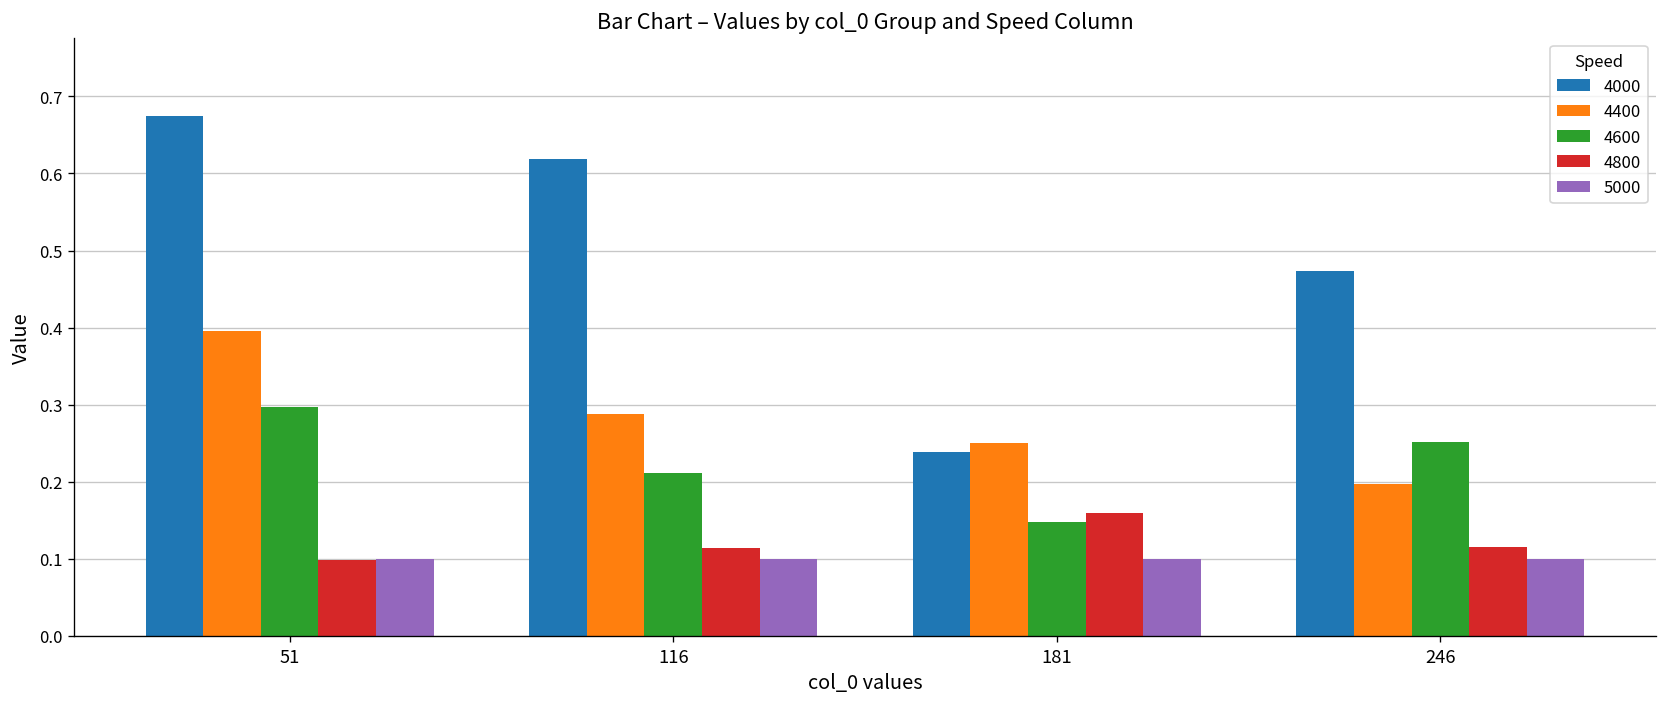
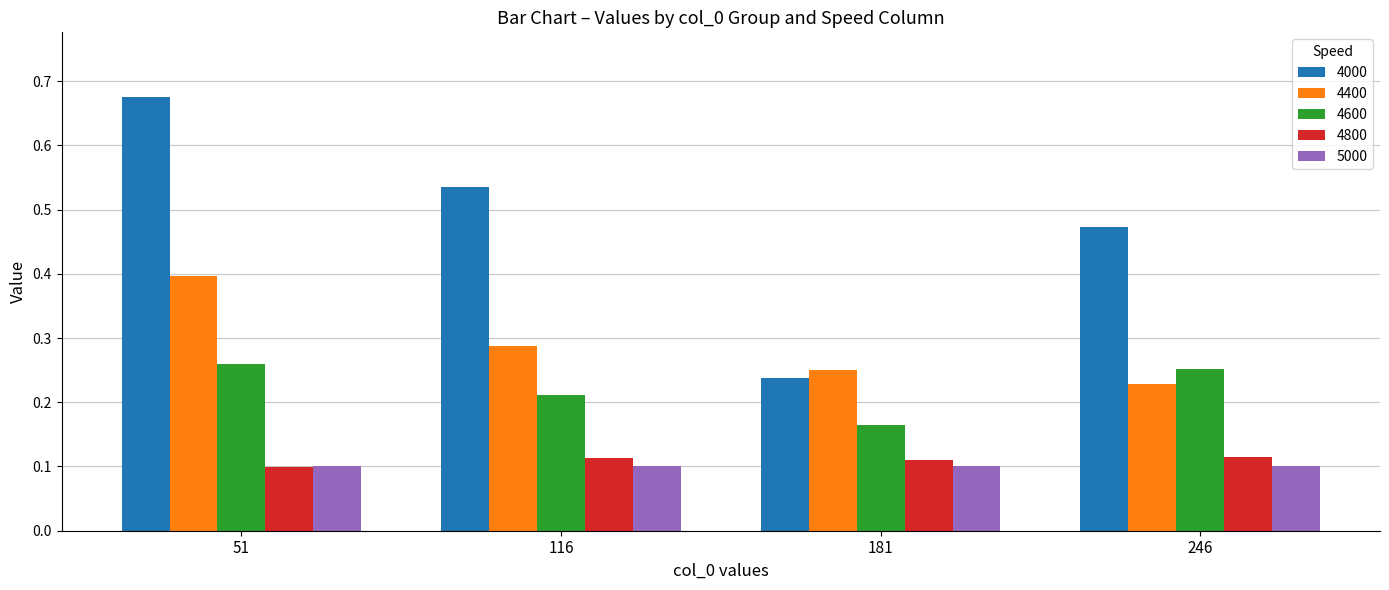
4600, 51: 0.30 -> 0.26
4000, 116: 0.62 -> 0.54
4600, 181: 0.15 -> 0.17
4800, 181: 0.16 -> 0.11
4400, 246: 0.20 -> 0.23
